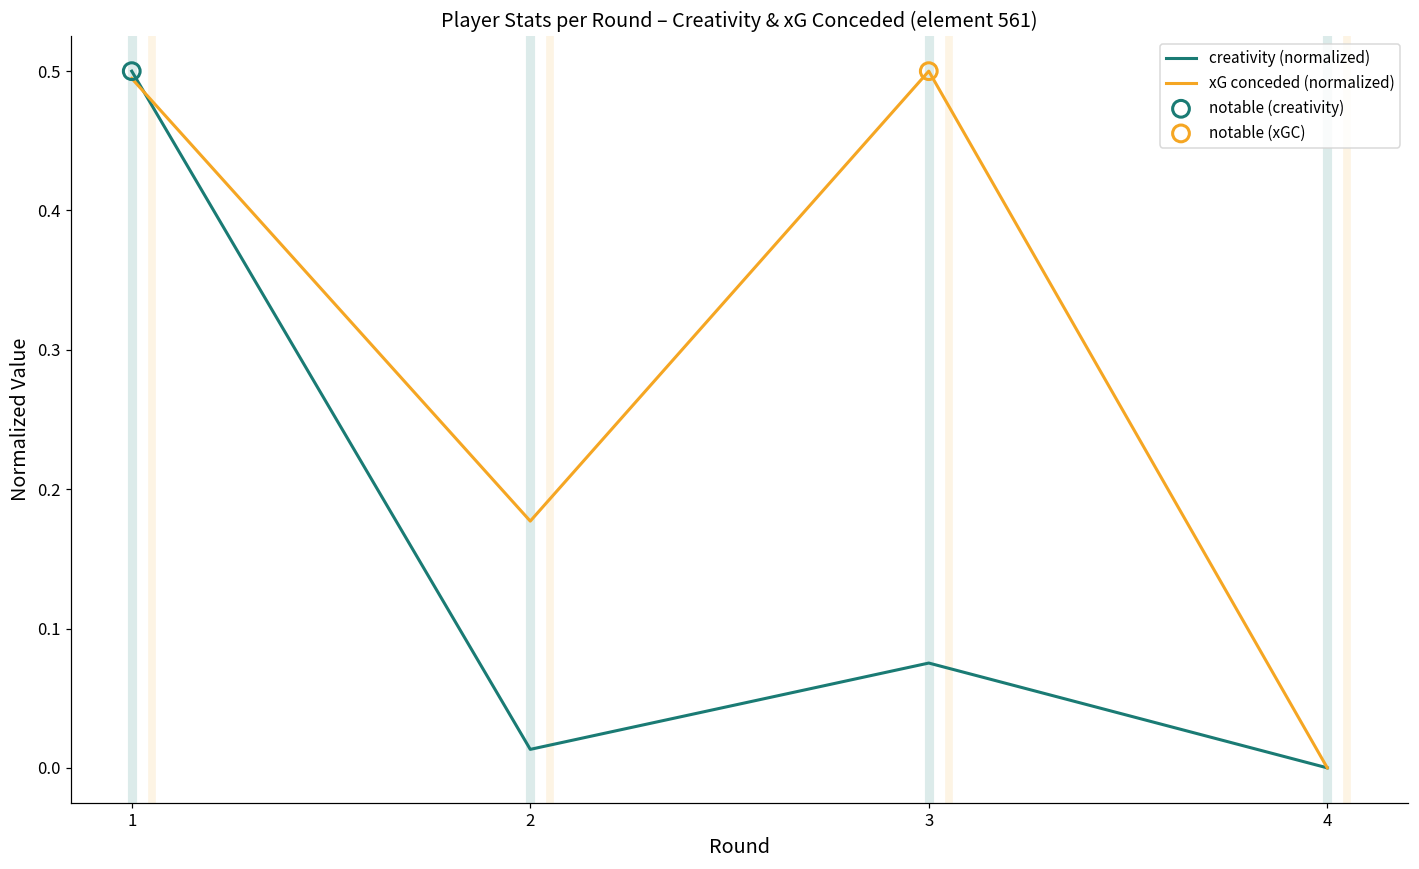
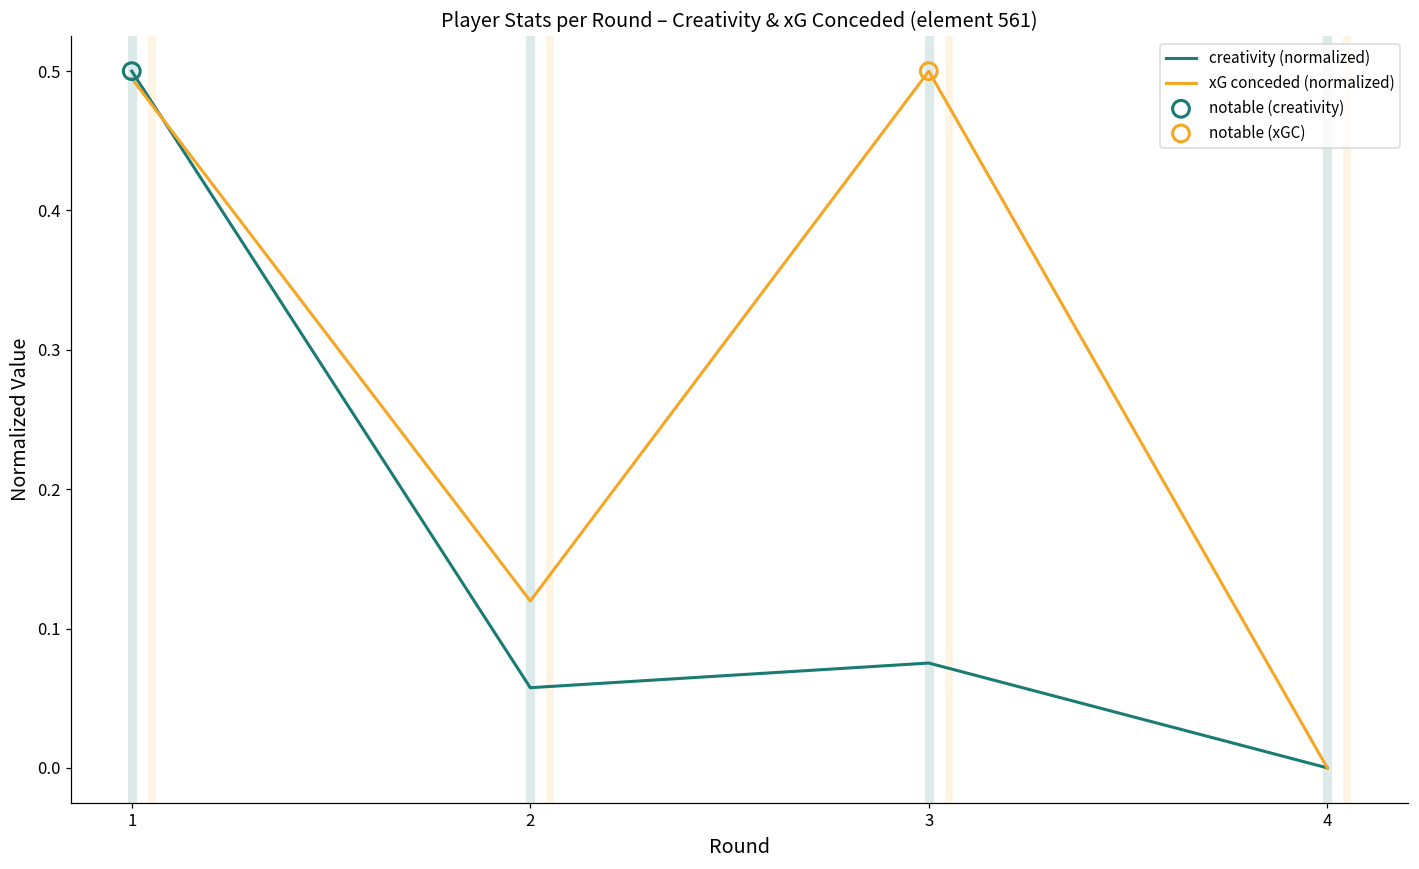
creativity (normalized), 2: 0.013 -> 0.058
xG conceded (normalized), 2: 0.177 -> 0.120
